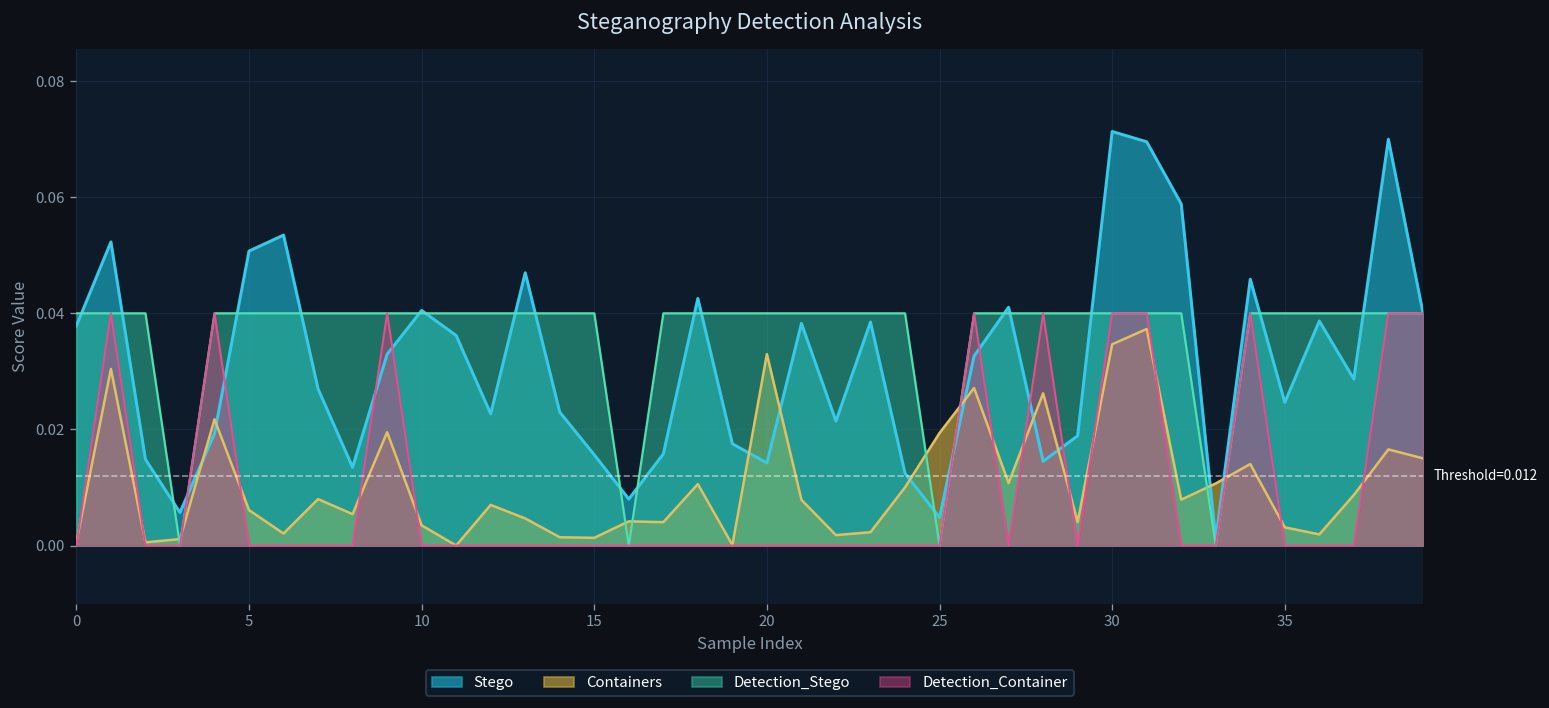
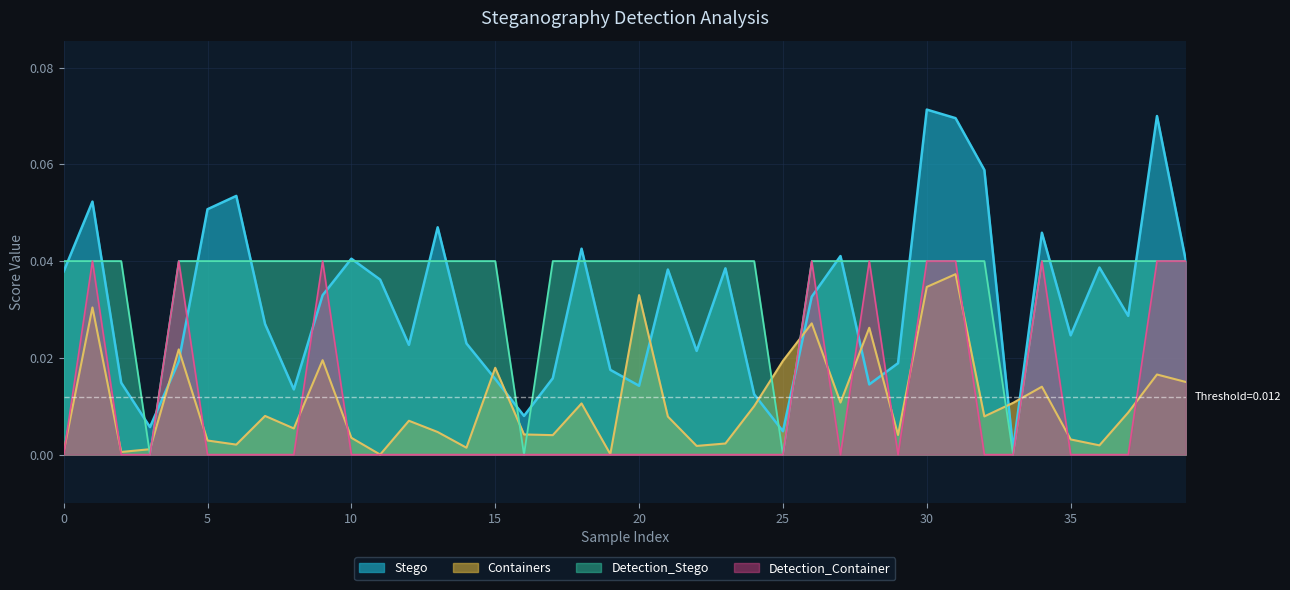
Containers, 5: 0.006 -> 0.003
Containers, 15: 0.001 -> 0.018
